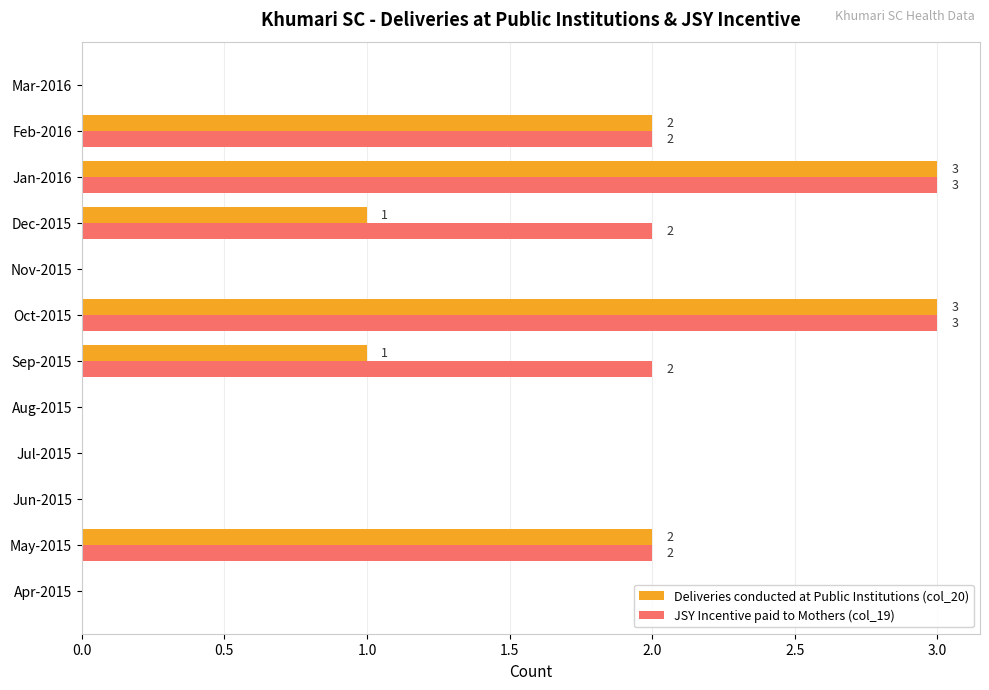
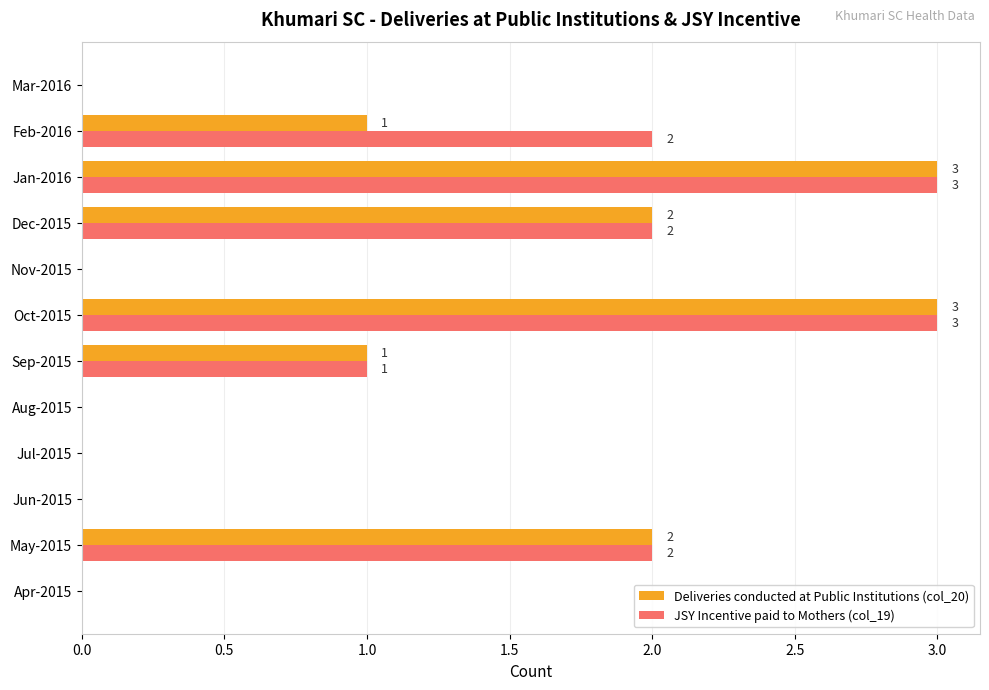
Deliveries conducted at Public Institutions (col_20), Feb-2016: 2 -> 1
Deliveries conducted at Public Institutions (col_20), Dec-2015: 1 -> 2
JSY Incentive paid to Mothers (col_19), Sep-2015: 2 -> 1
